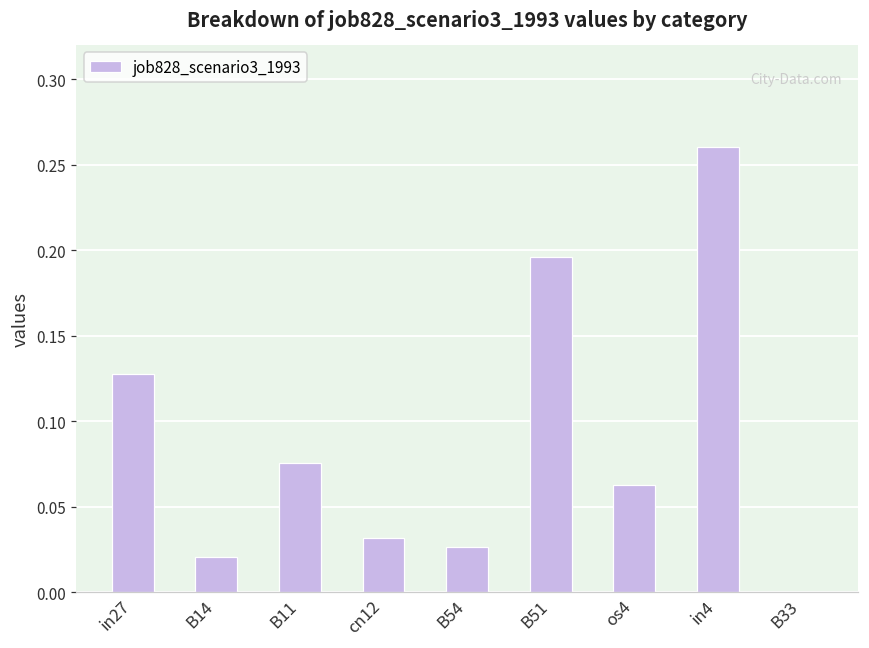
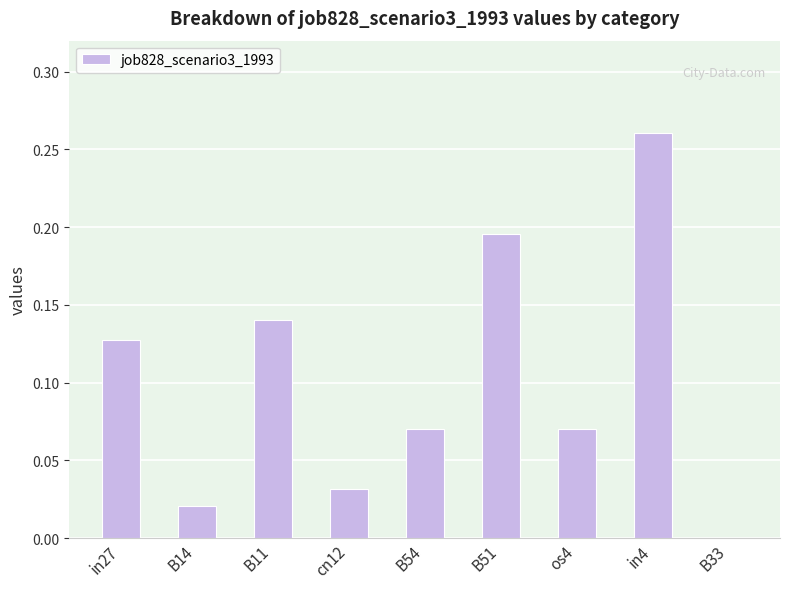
B11: 0.075 -> 0.140
B54: 0.026 -> 0.070
os4: 0.063 -> 0.070
